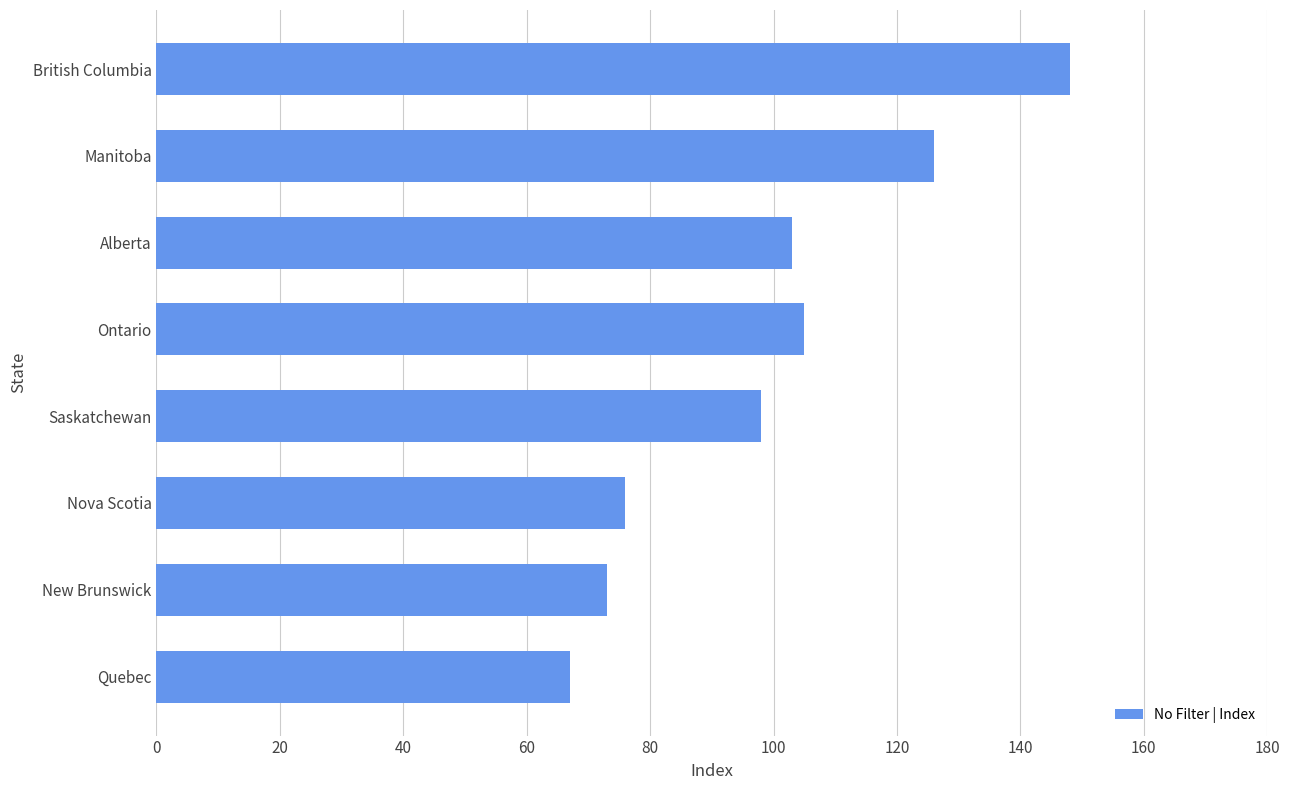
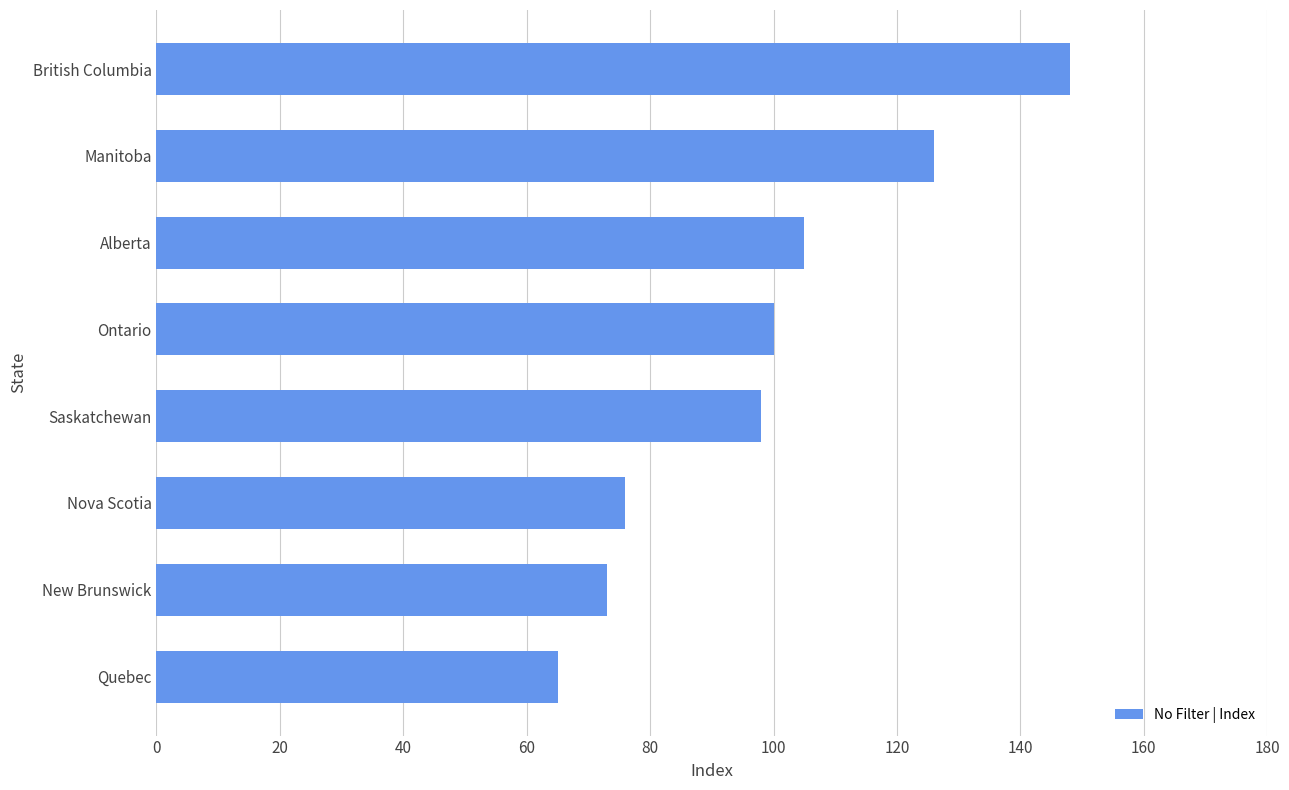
Alberta: 103 -> 105
Ontario: 105 -> 100
Quebec: 67 -> 65
